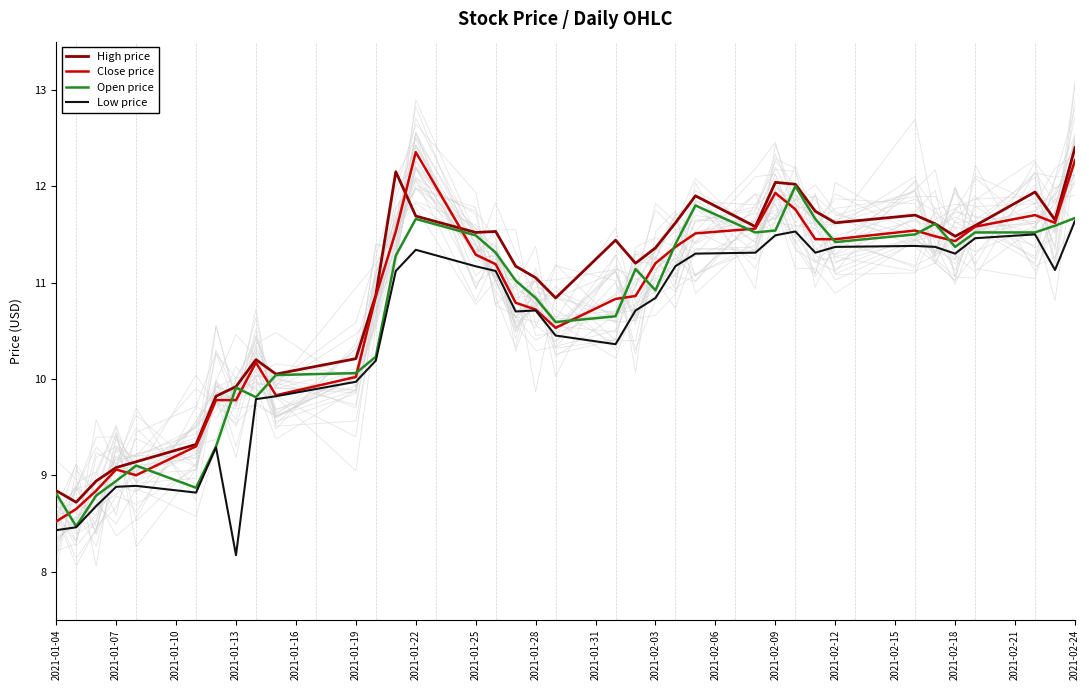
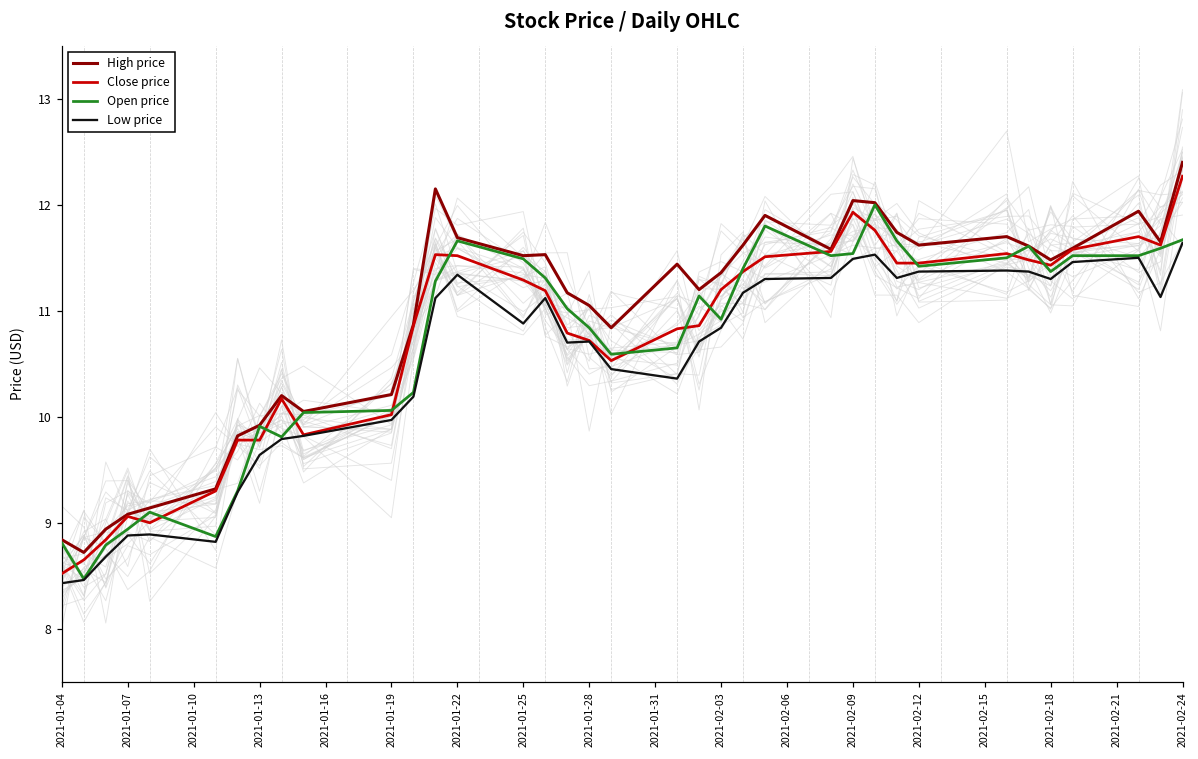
Low price, 2021-01-13: 8.2 -> 9.6
Close price, 2021-01-22: 12.4 -> 11.5
Low price, 2021-01-25: 11.2 -> 10.9
